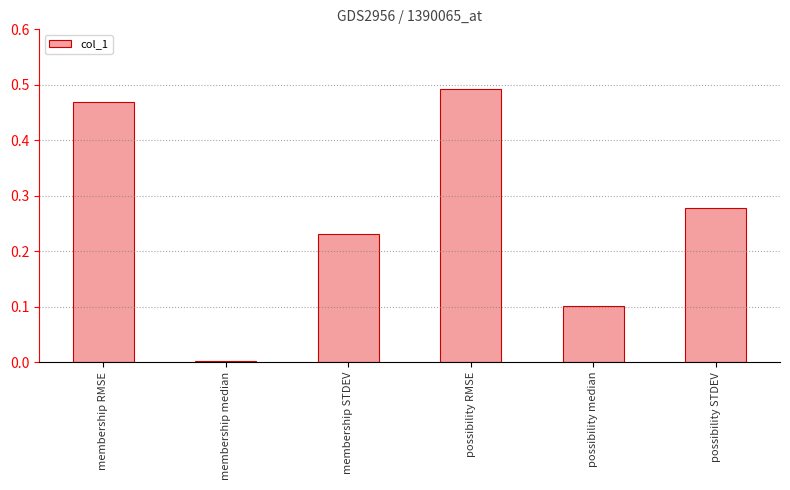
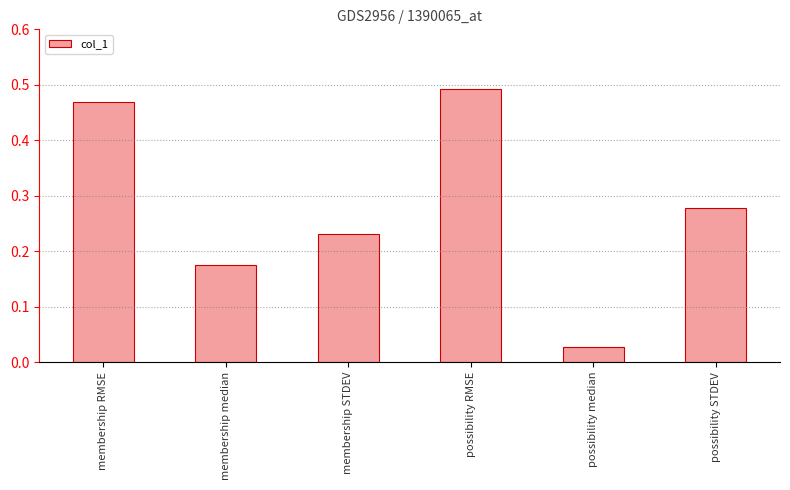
membership median: 0.00 -> 0.17
possibility median: 0.10 -> 0.03
